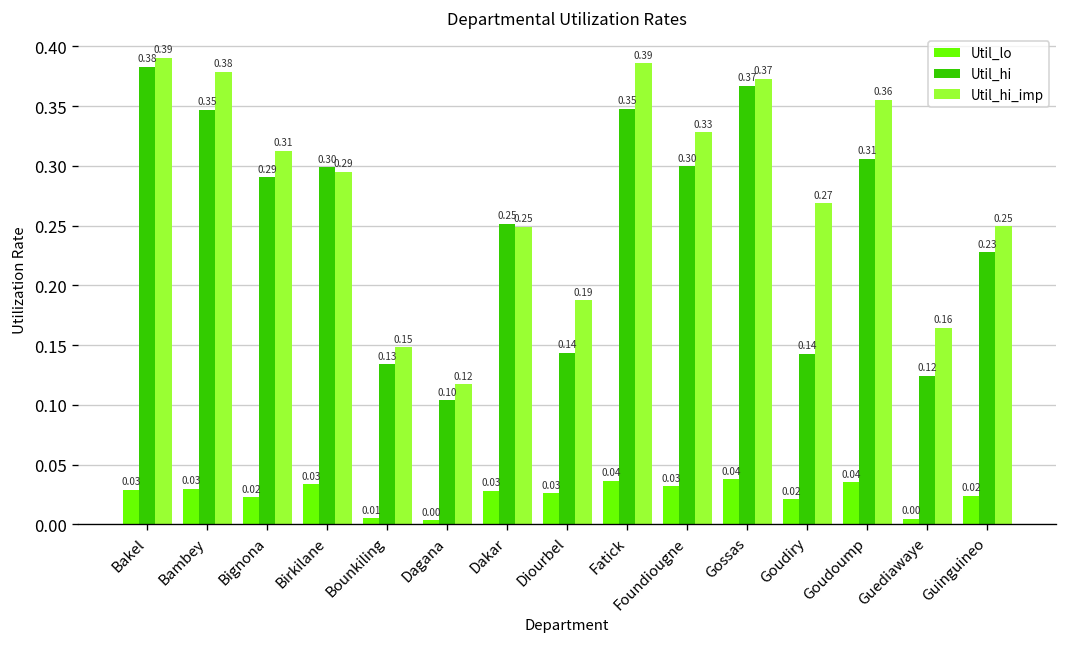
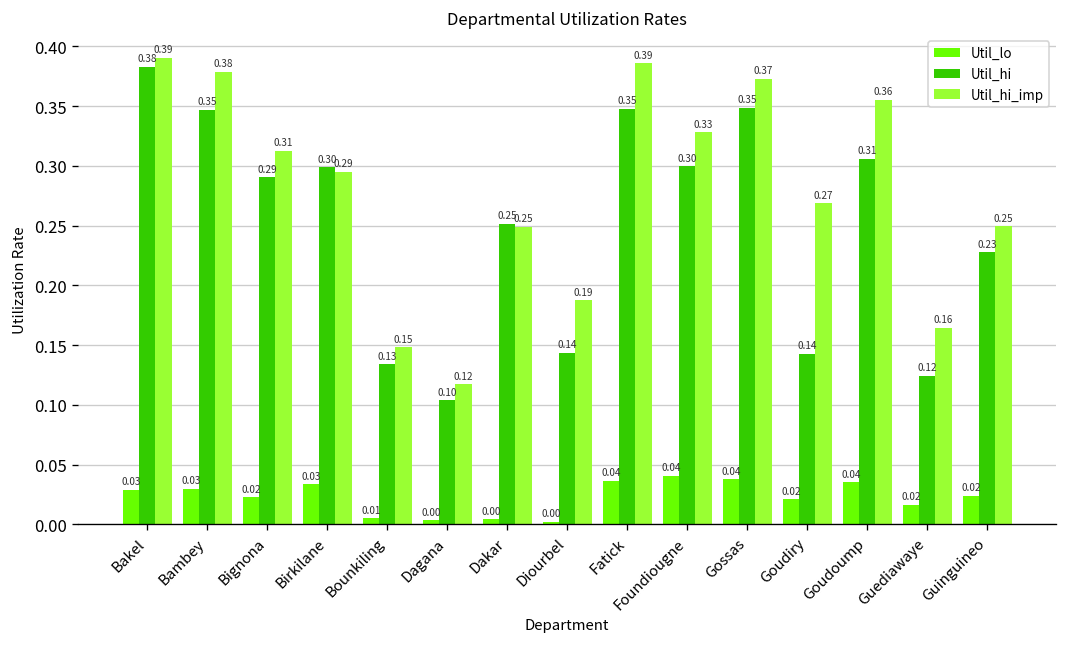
Util_lo, Dakar: 0.03 -> 0.00
Util_lo, Diourbel: 0.03 -> 0.00
Util_lo, Foundiougne: 0.03 -> 0.04
Util_hi, Gossas: 0.37 -> 0.35
Util_lo, Guediawaye: 0.00 -> 0.02
